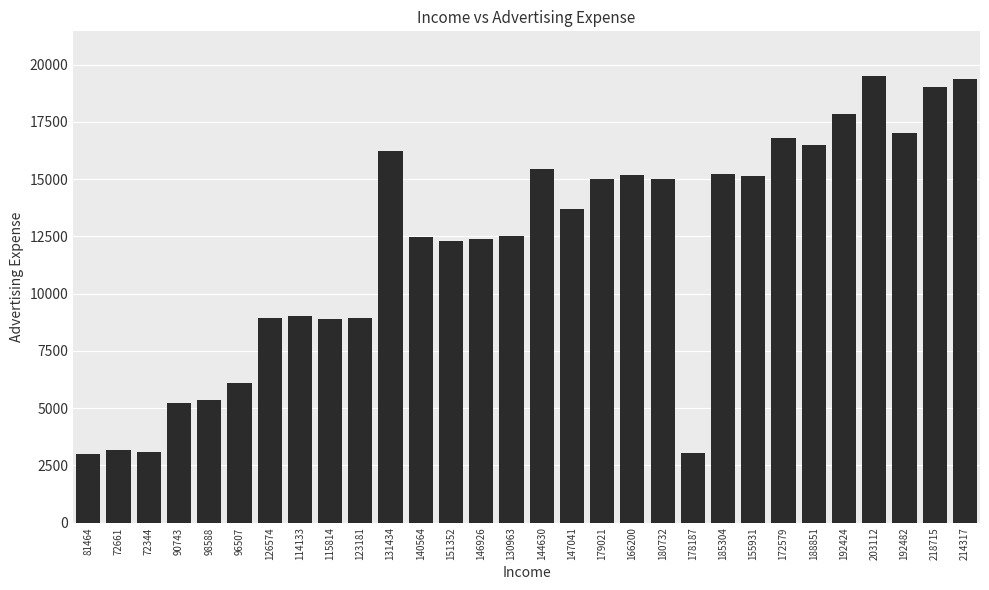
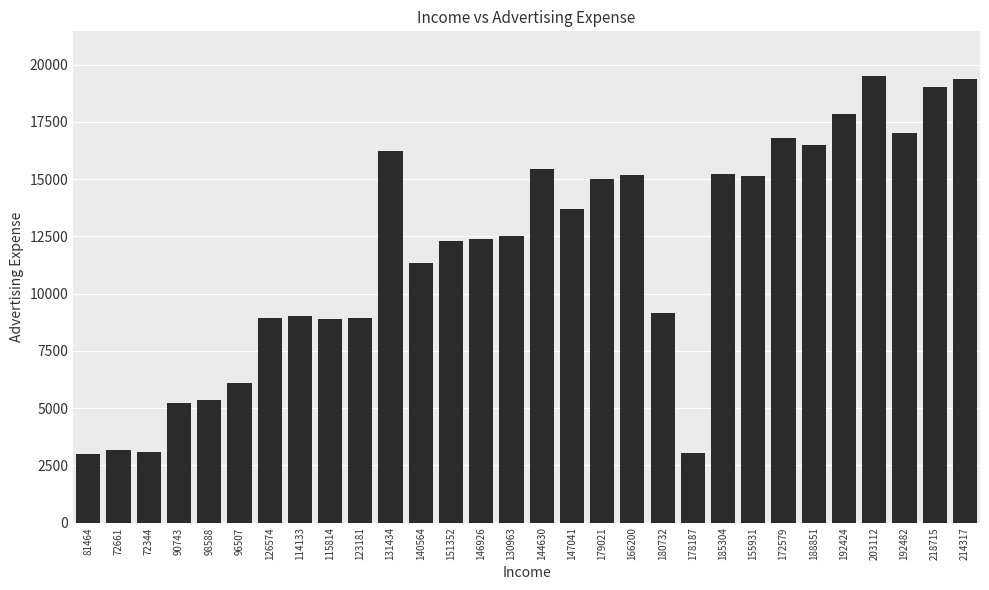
140564: 12500 -> 11300
180732: 15000 -> 9100
